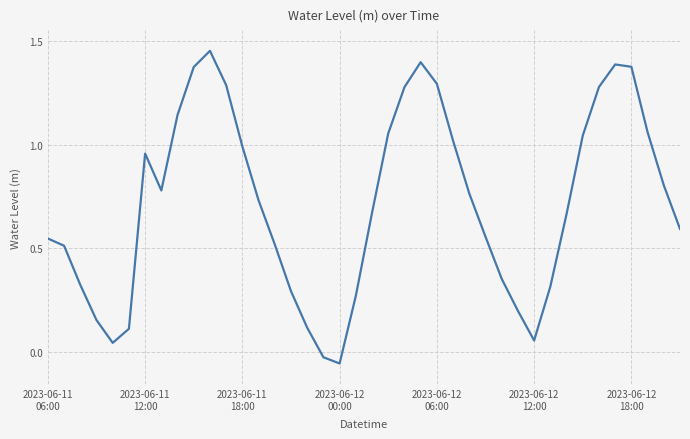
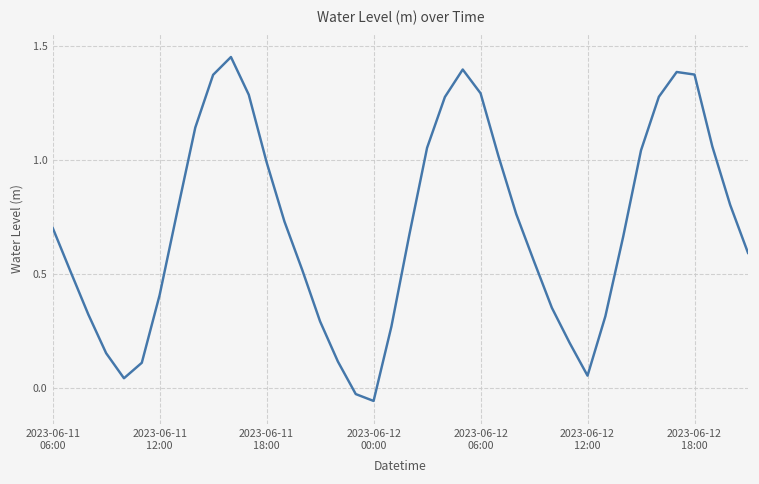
2023-06-11 06:00: 0.55 -> 0.70
2023-06-11 12:00: 0.96 -> 0.41
